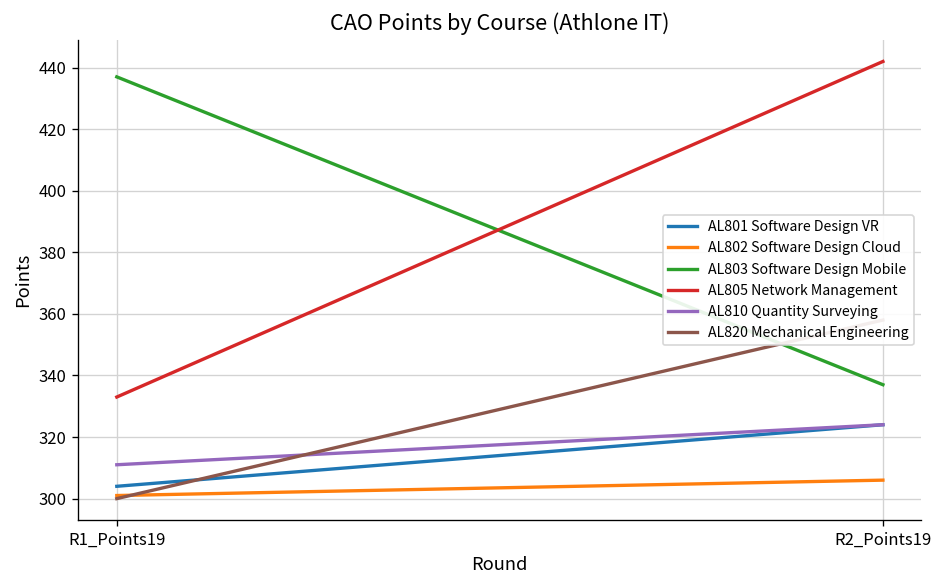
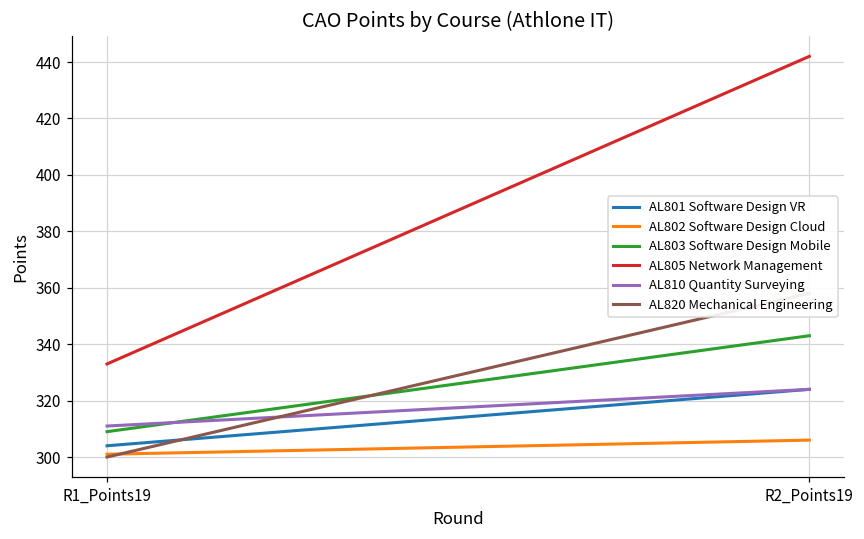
AL803 Software Design Mobile, R1_Points19: 437 -> 309
AL803 Software Design Mobile, R2_Points19: 337 -> 343
